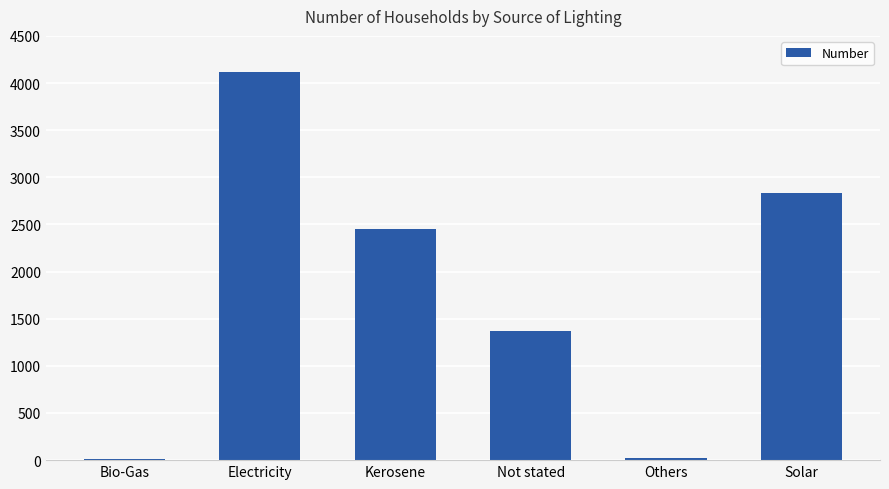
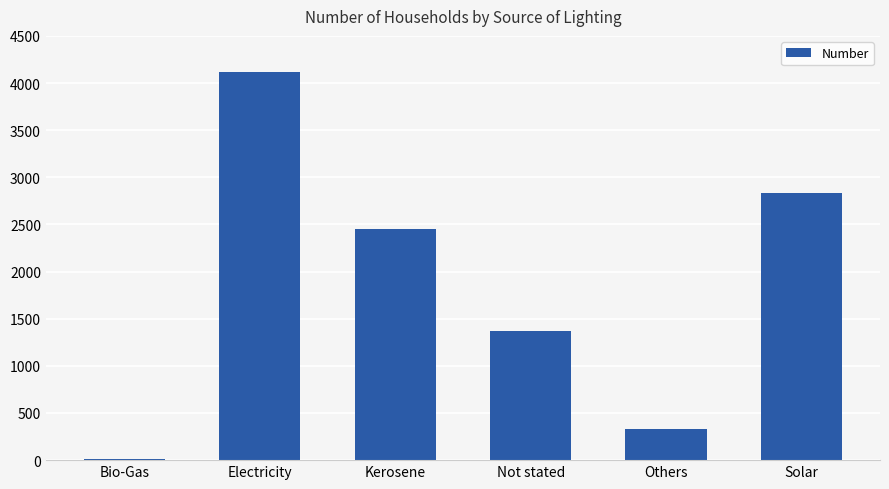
Others: 0 -> 300
